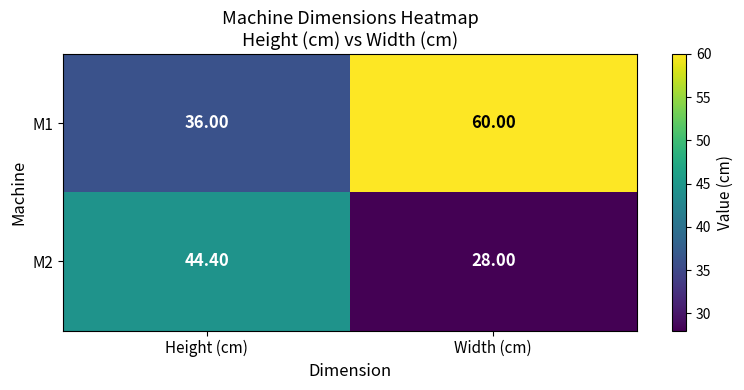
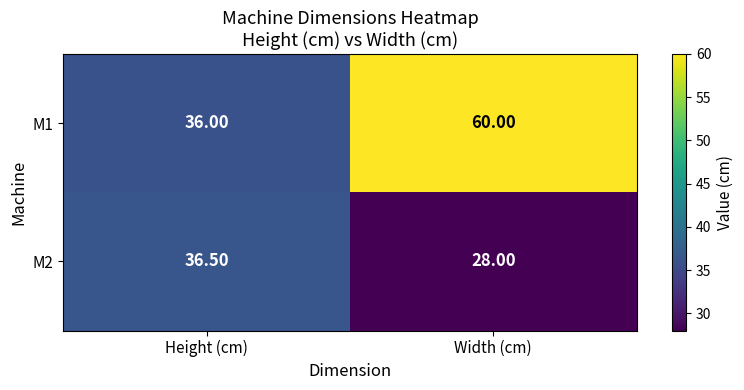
M2, Height (cm): 44.40 -> 36.50
